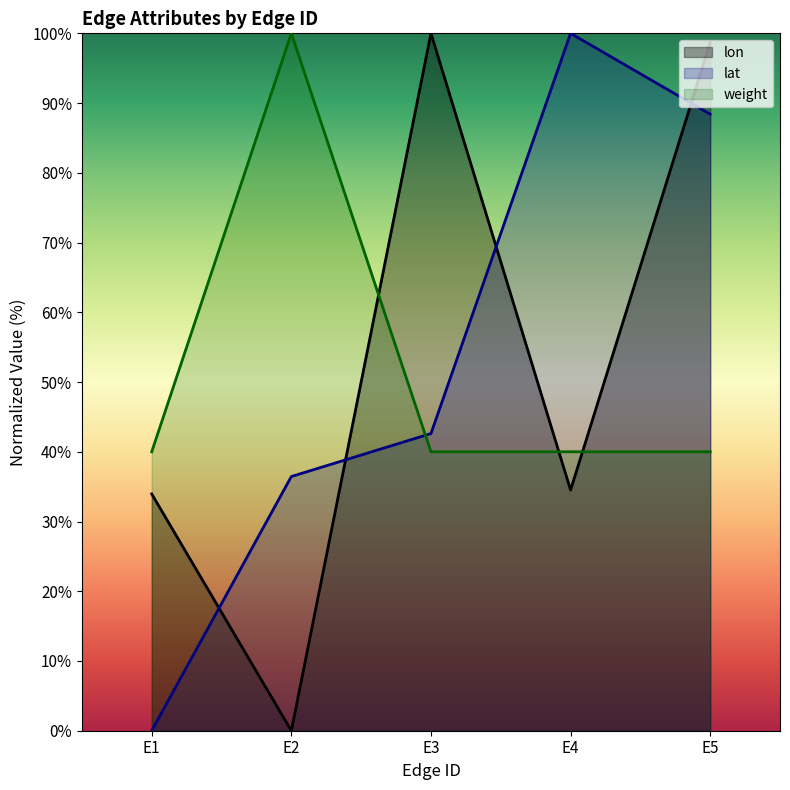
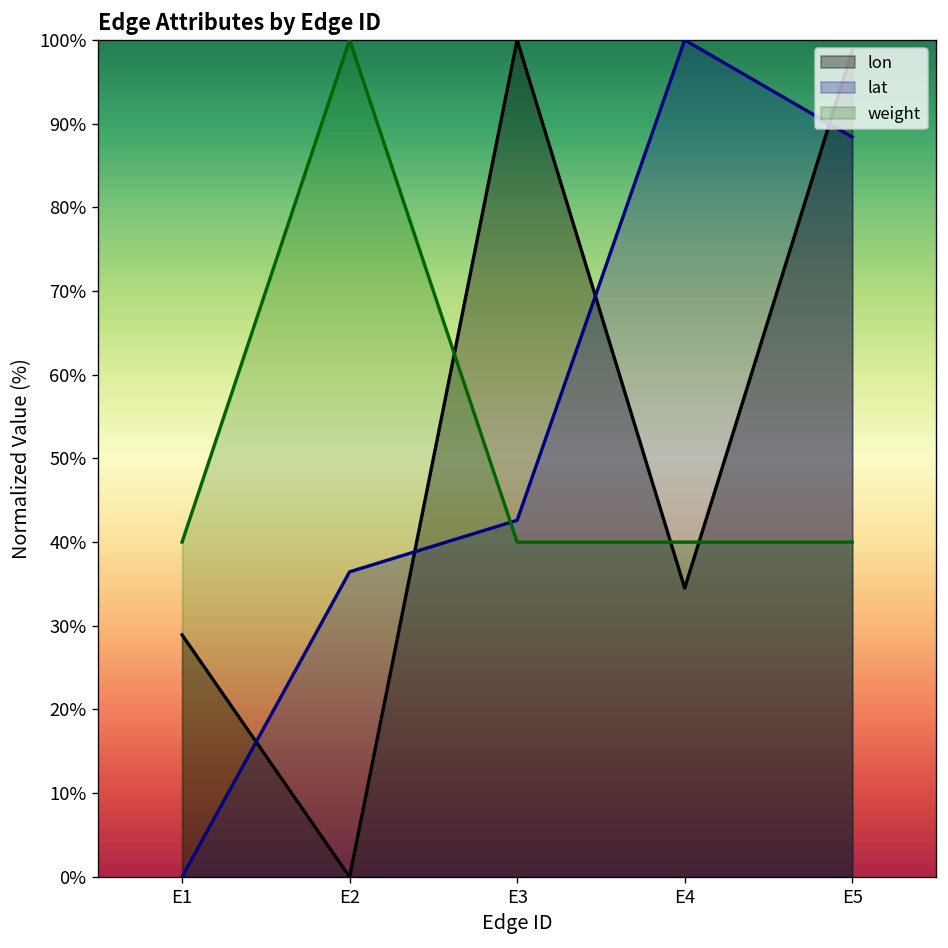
lon, E1: 34% -> 29%
